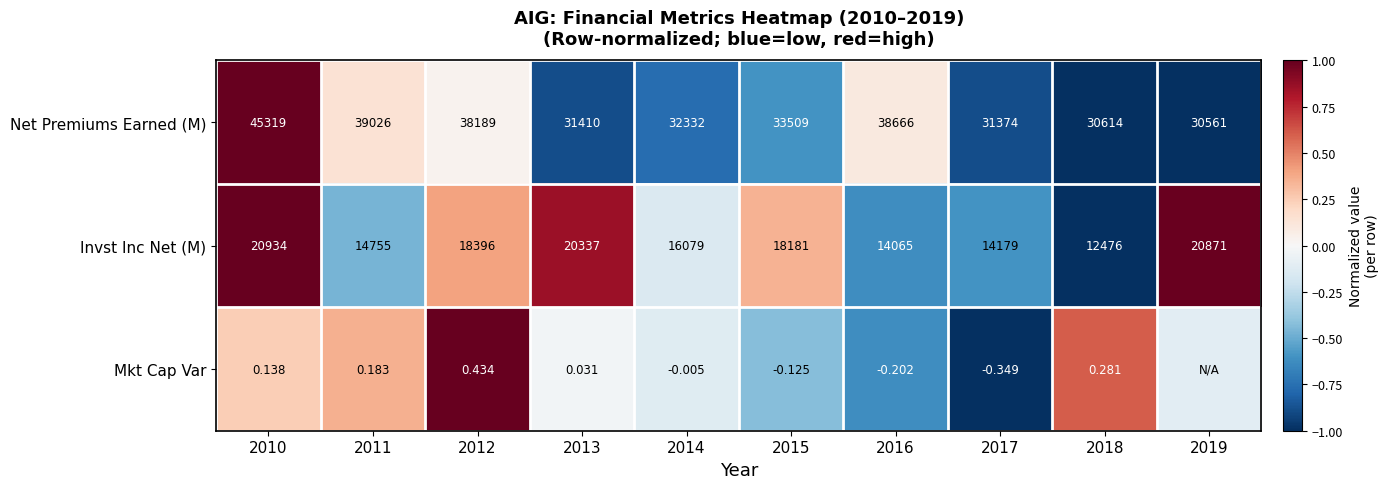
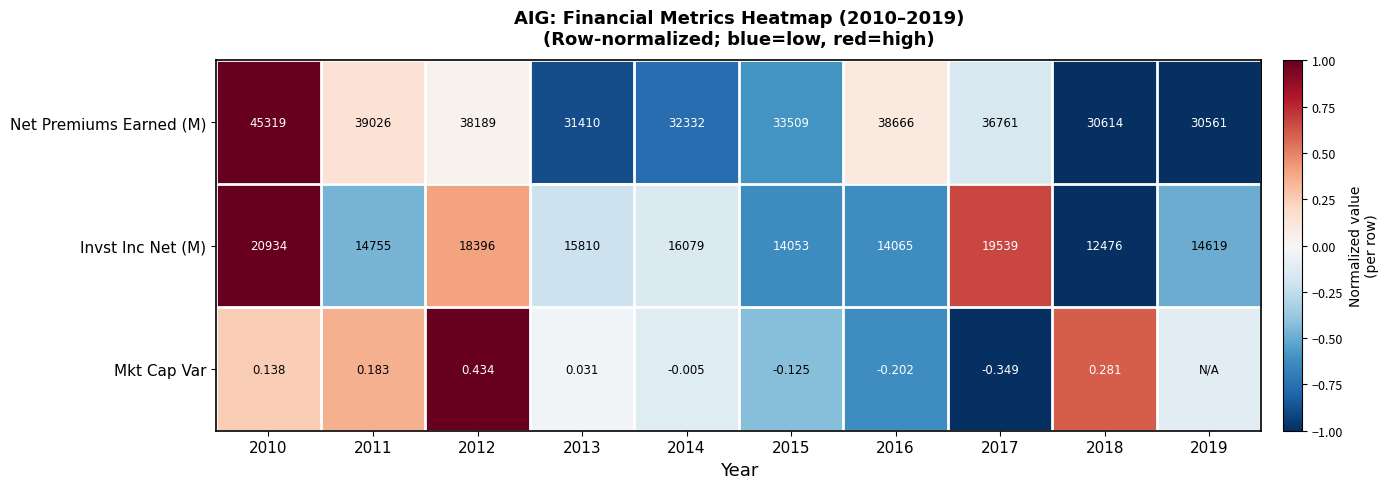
Net Premiums Earned (M), 2017: 31374 -> 36761
Invst Inc Net (M), 2013: 20337 -> 15810
Invst Inc Net (M), 2015: 18181 -> 14053
Invst Inc Net (M), 2017: 14179 -> 19539
Invst Inc Net (M), 2019: 20871 -> 14619
